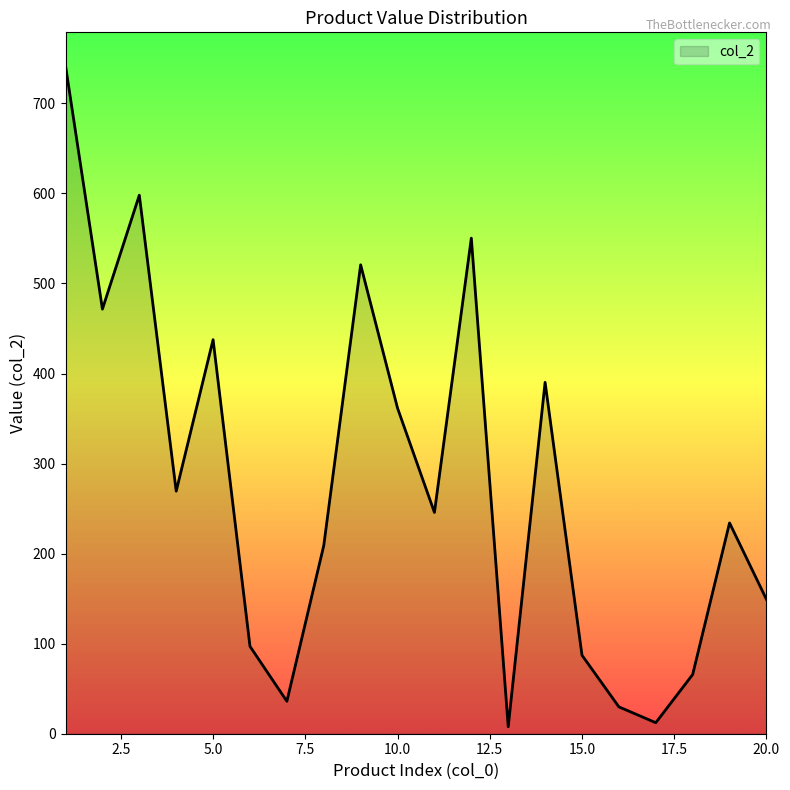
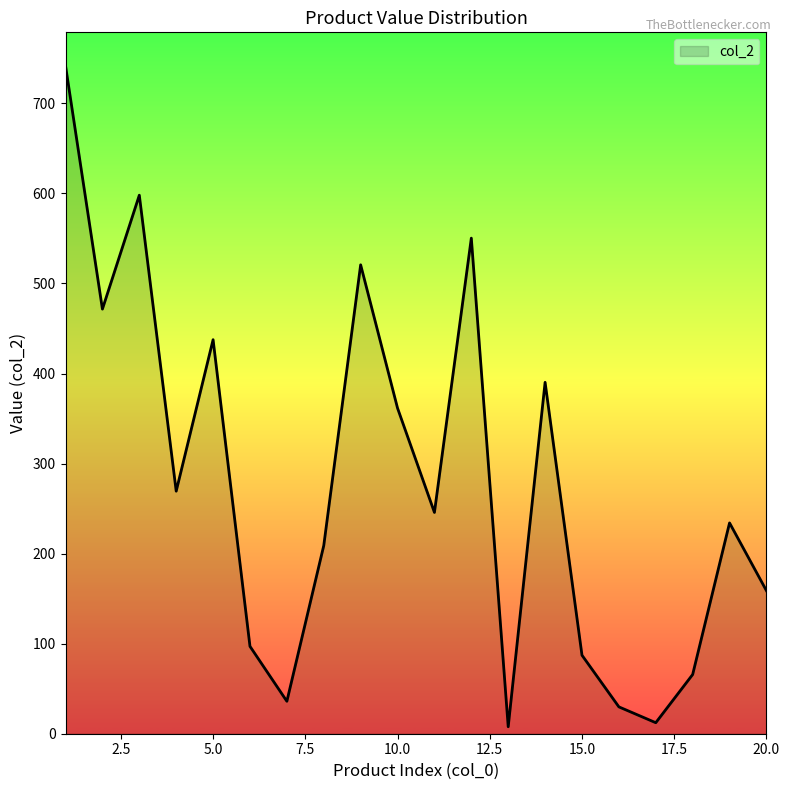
20.0: 150 -> 160
